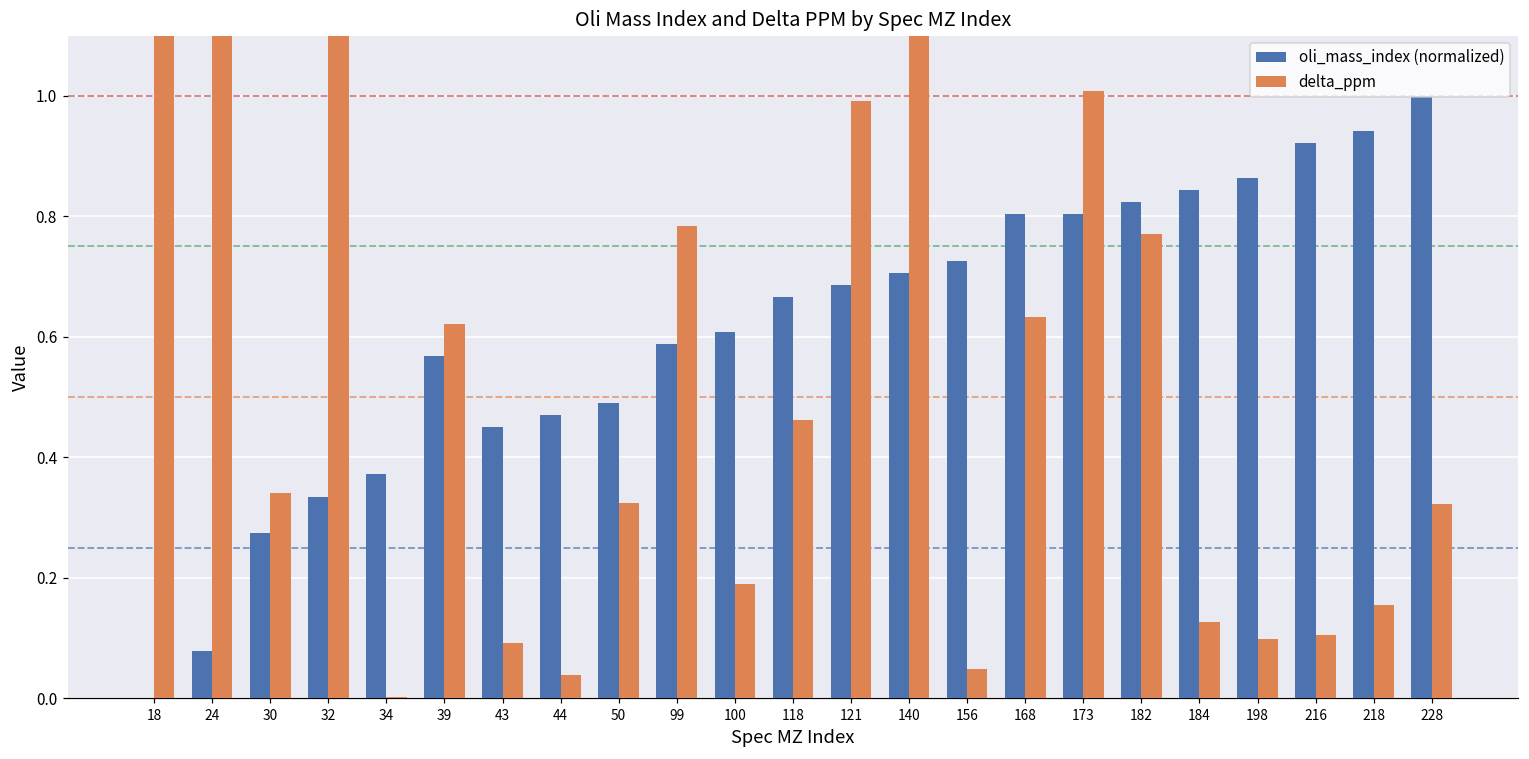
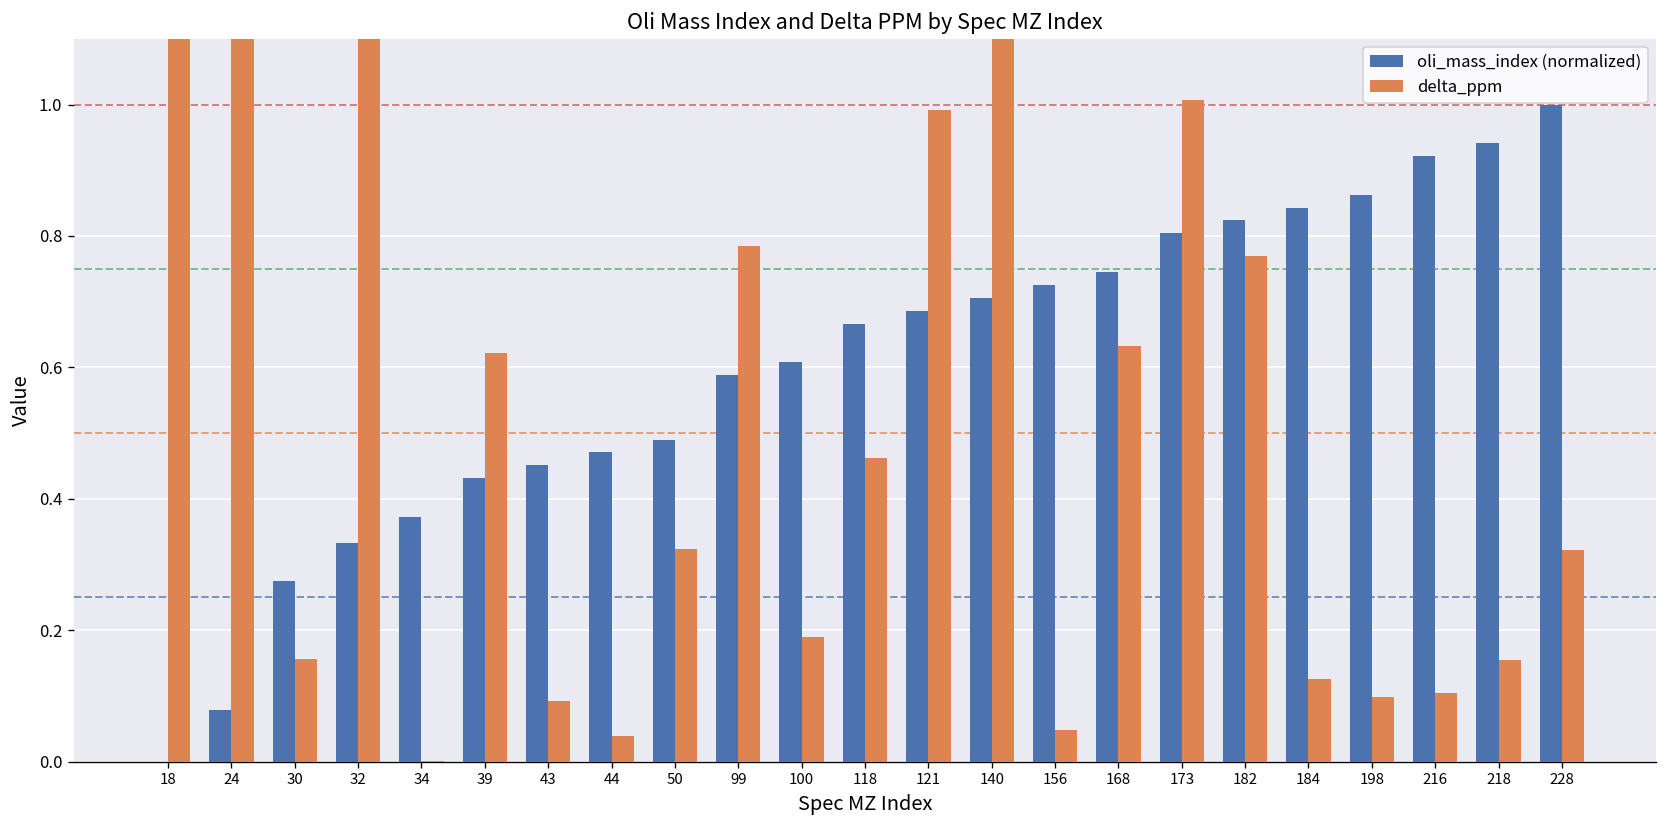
delta_ppm, 30: 0.34 -> 0.16
oli_mass_index (normalized), 39: 0.57 -> 0.43
oli_mass_index (normalized), 168: 0.80 -> 0.75
